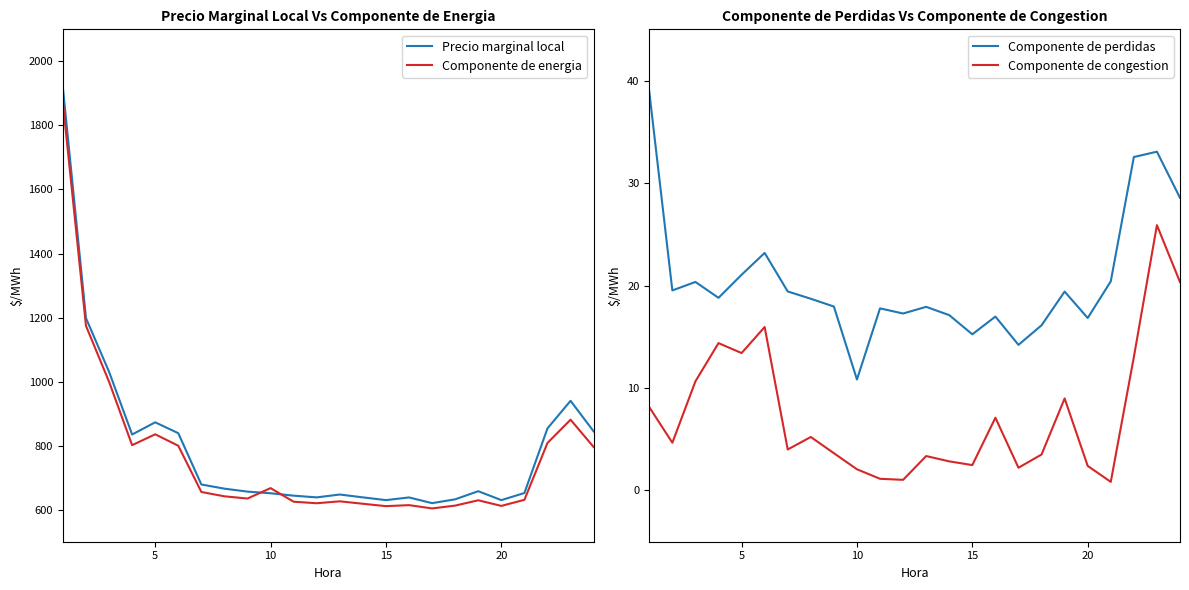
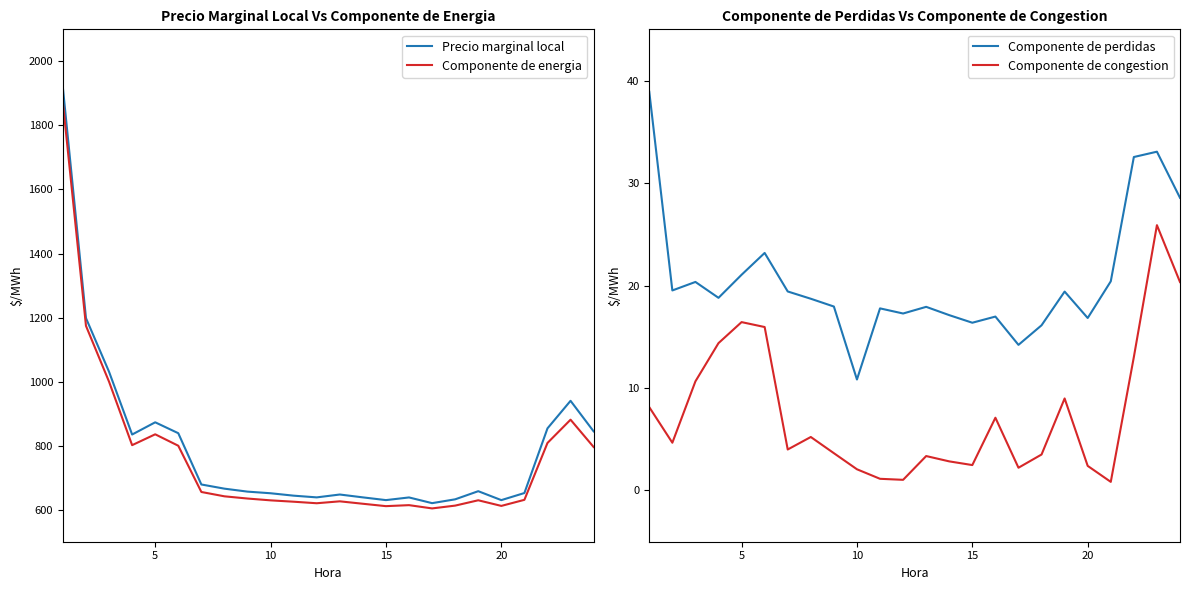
Precio Marginal Local Vs Componente de Energia, Componente de energia, 10: 670 -> 630
Componente de Perdidas Vs Componente de Congestion, Componente de congestion, 5: 13.4 -> 16.4
Componente de Perdidas Vs Componente de Congestion, Componente de perdidas, 15: 15.2 -> 16.4
